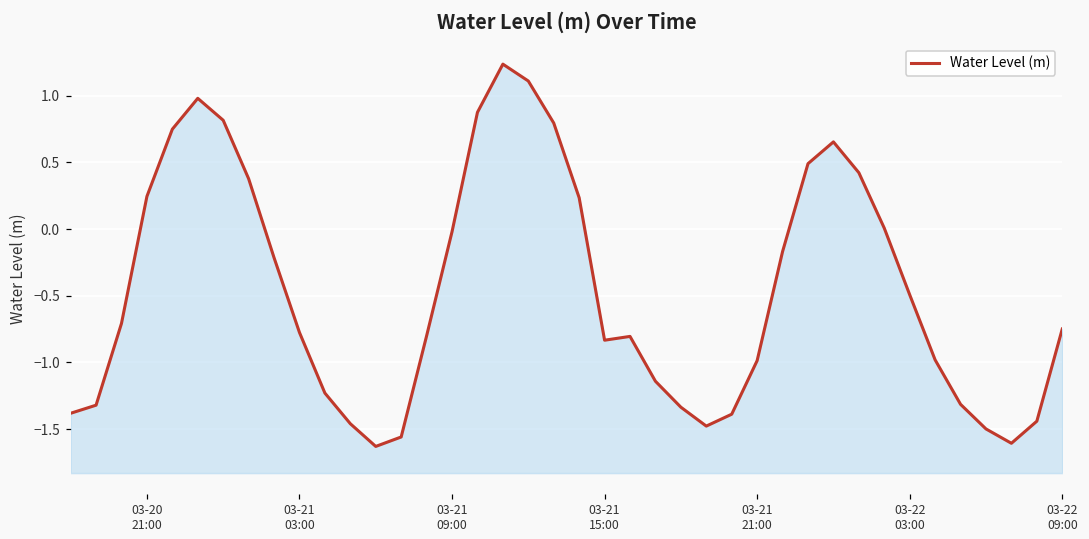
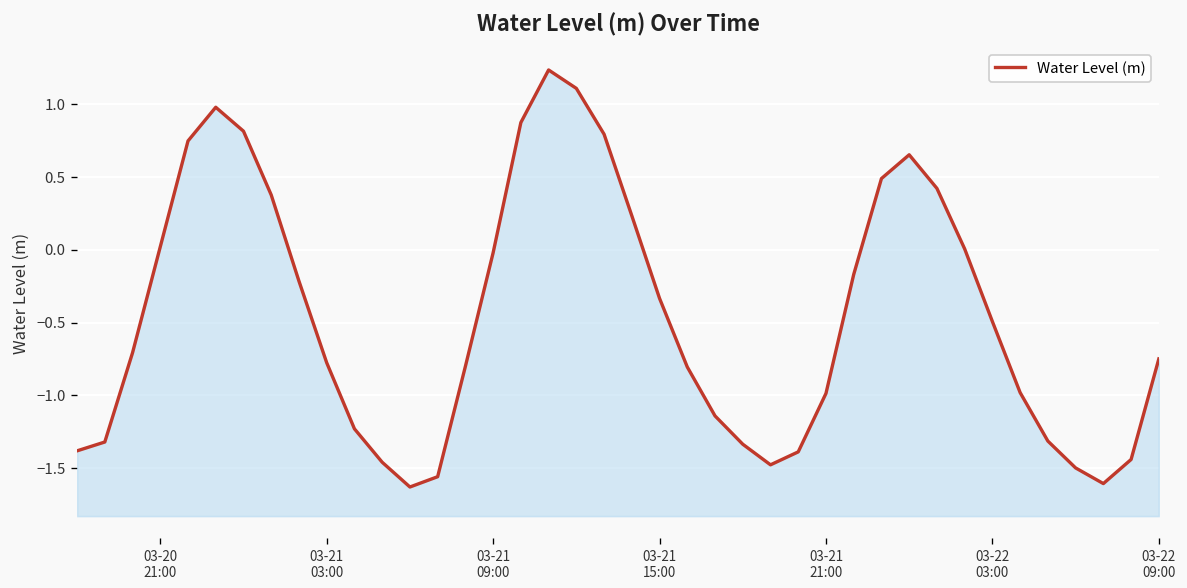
03-20 21:00: 0.24 -> 0.02
03-21 15:00: -0.83 -> -0.33
